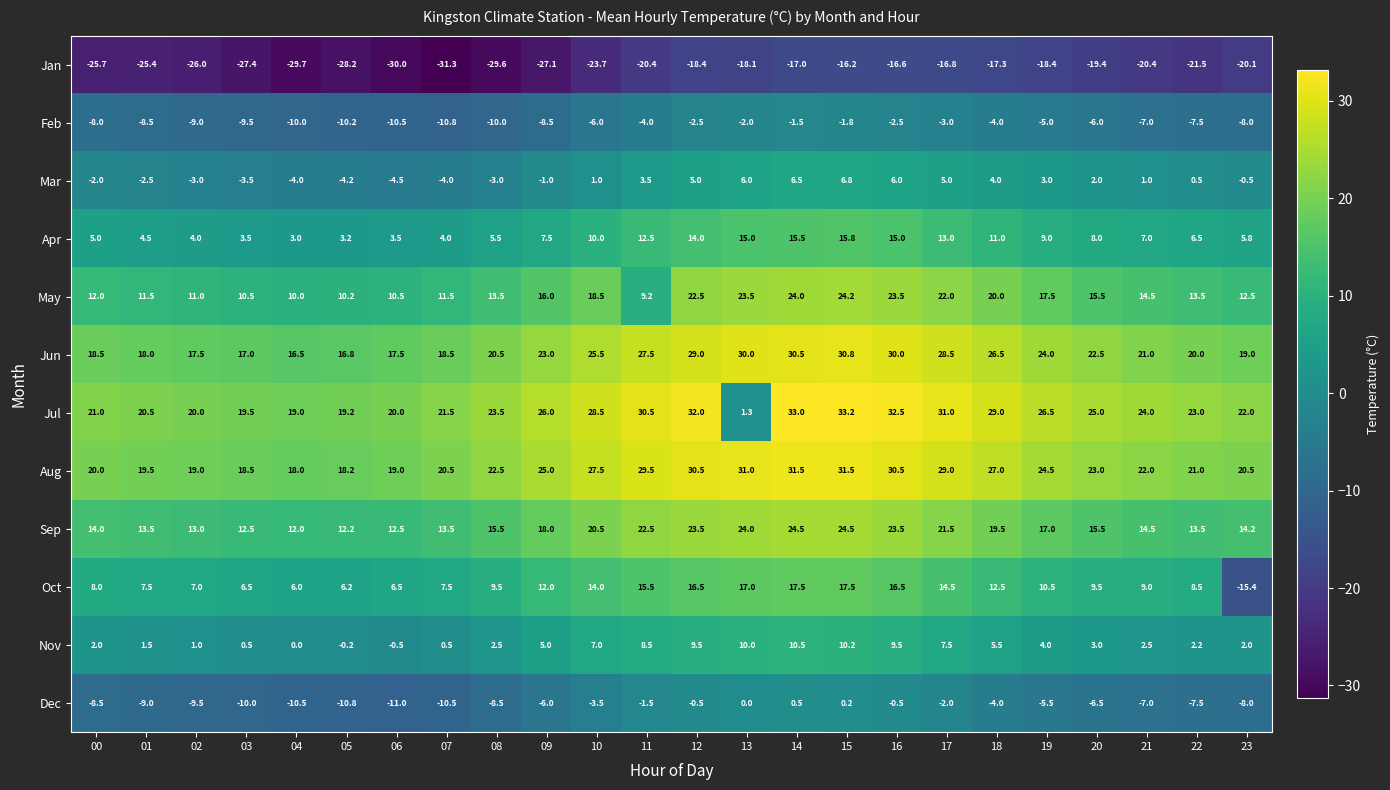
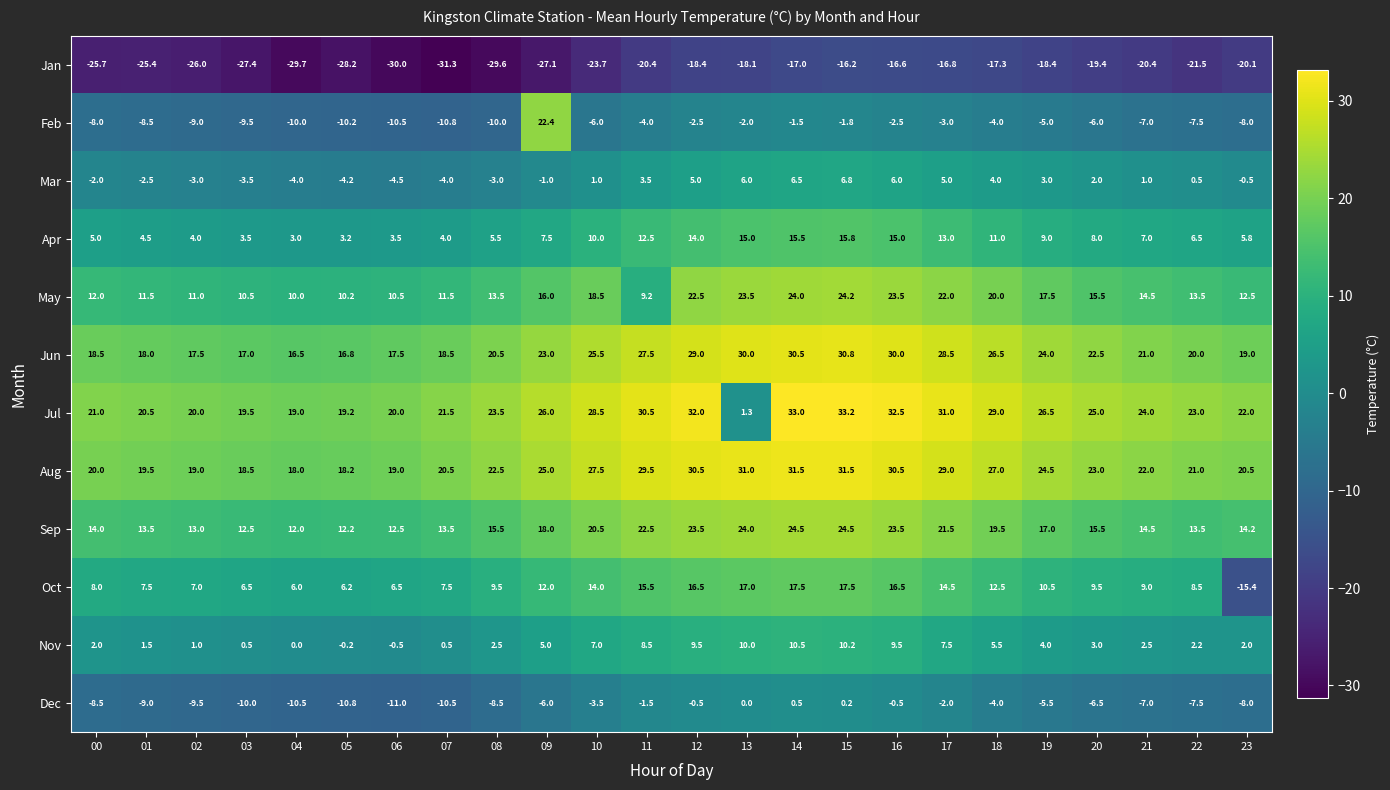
Feb, 09: -8.5 -> 22.4
